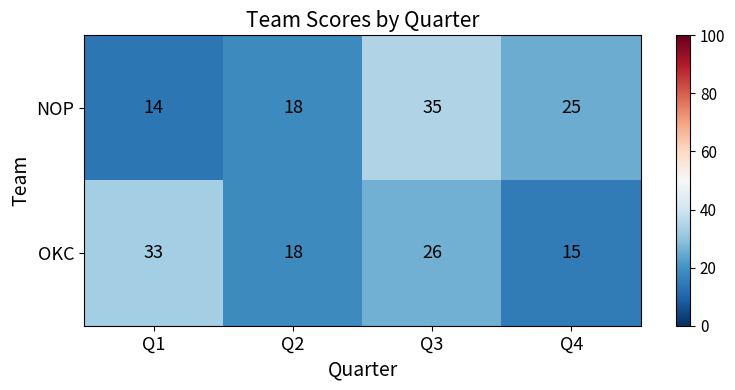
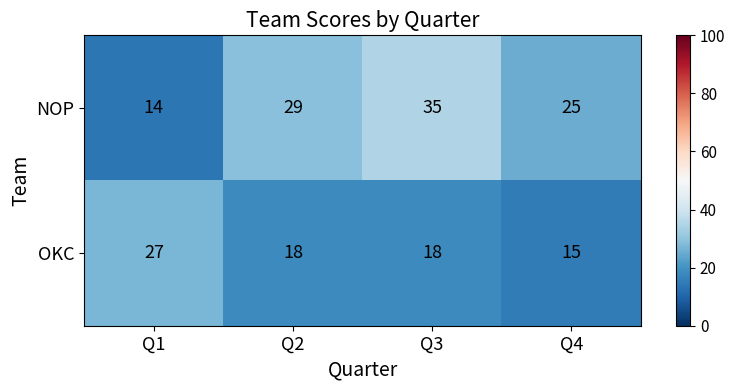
NOP, Q2: 18 -> 29
OKC, Q1: 33 -> 27
OKC, Q3: 26 -> 18
